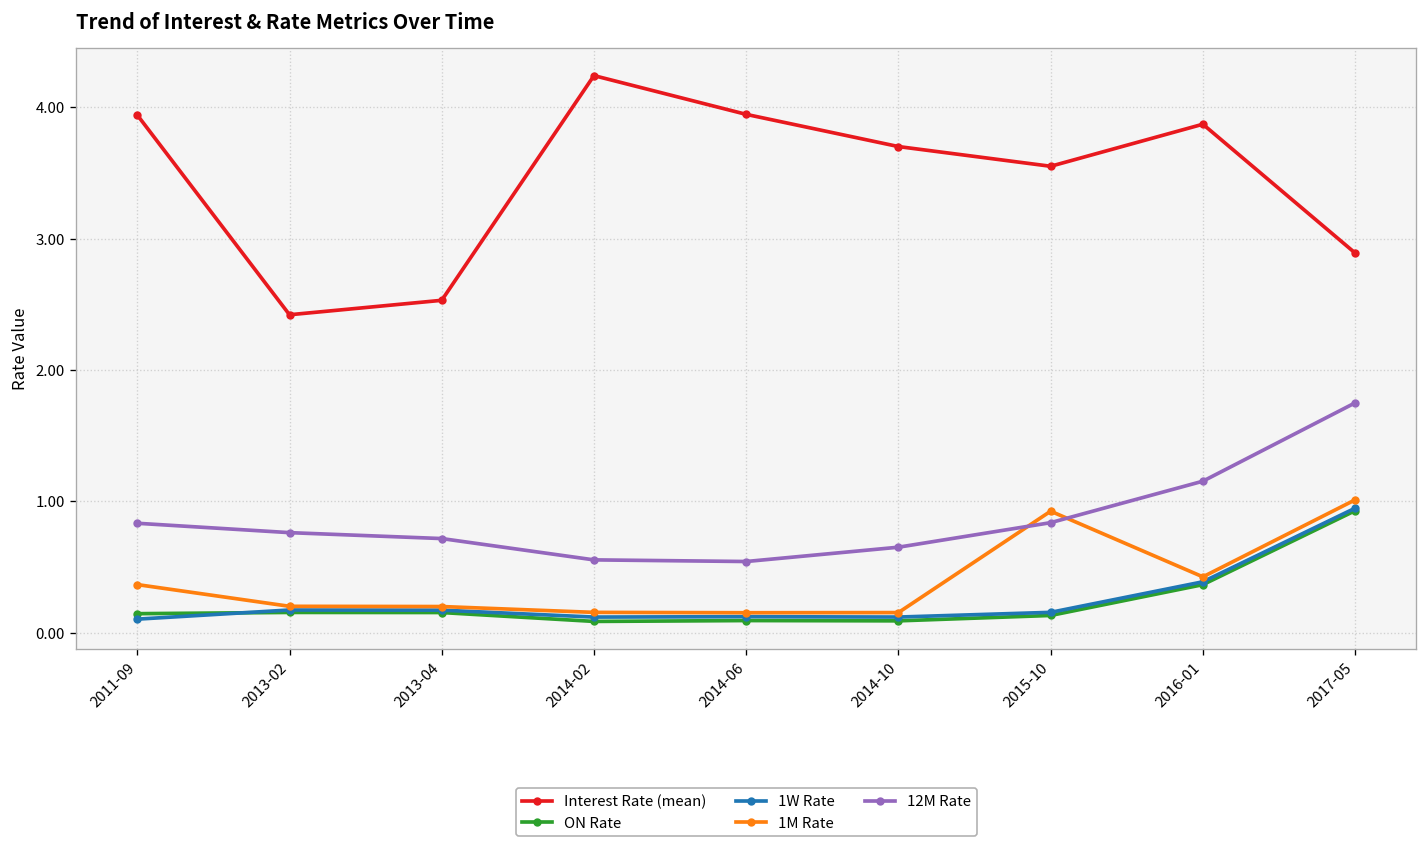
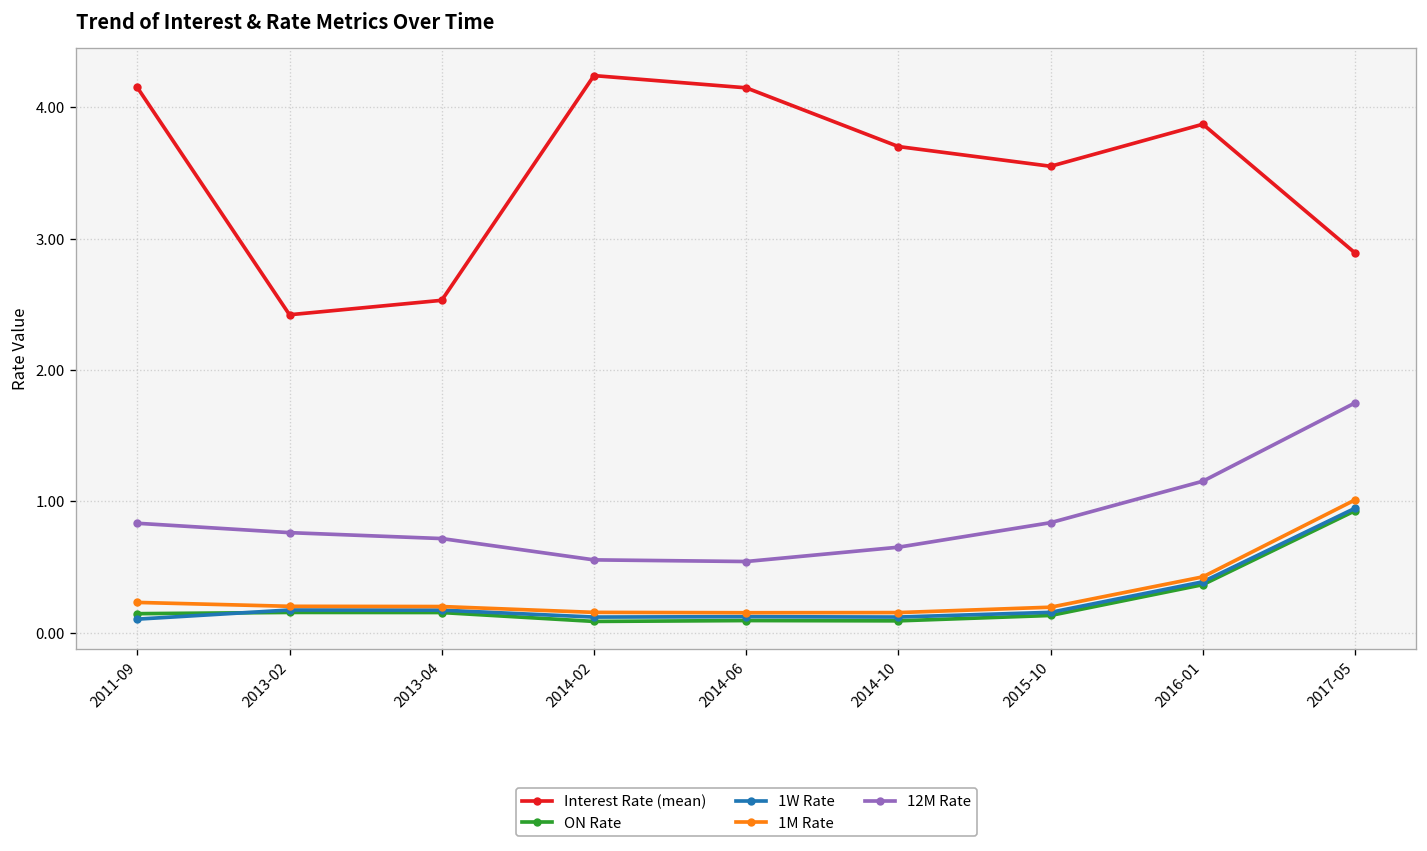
Interest Rate (mean), 2011-09: 3.94 -> 4.15
1M Rate, 2011-09: 0.37 -> 0.23
Interest Rate (mean), 2014-06: 3.95 -> 4.15
1M Rate, 2015-10: 0.93 -> 0.19
